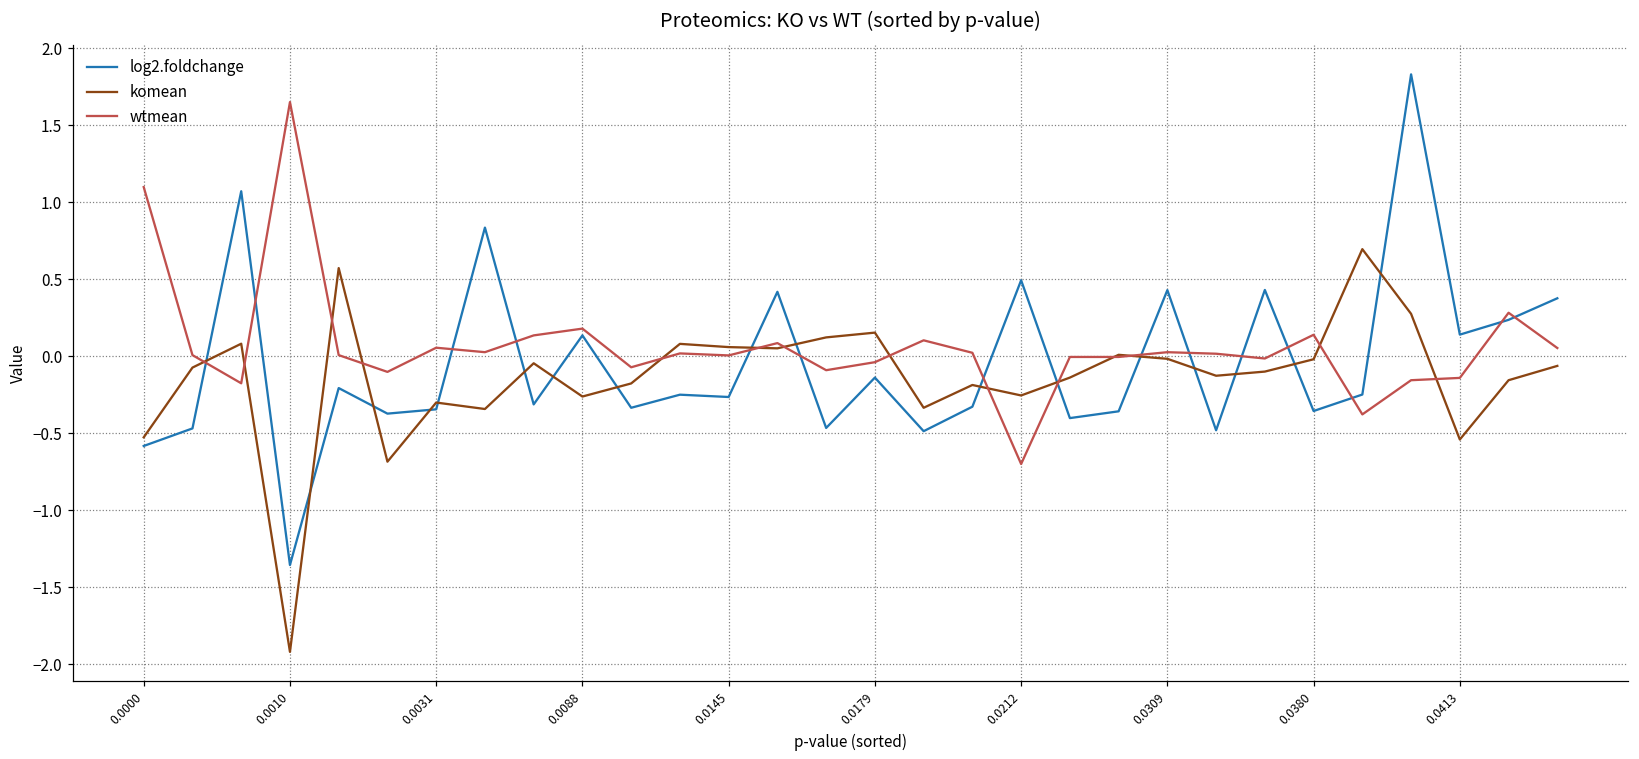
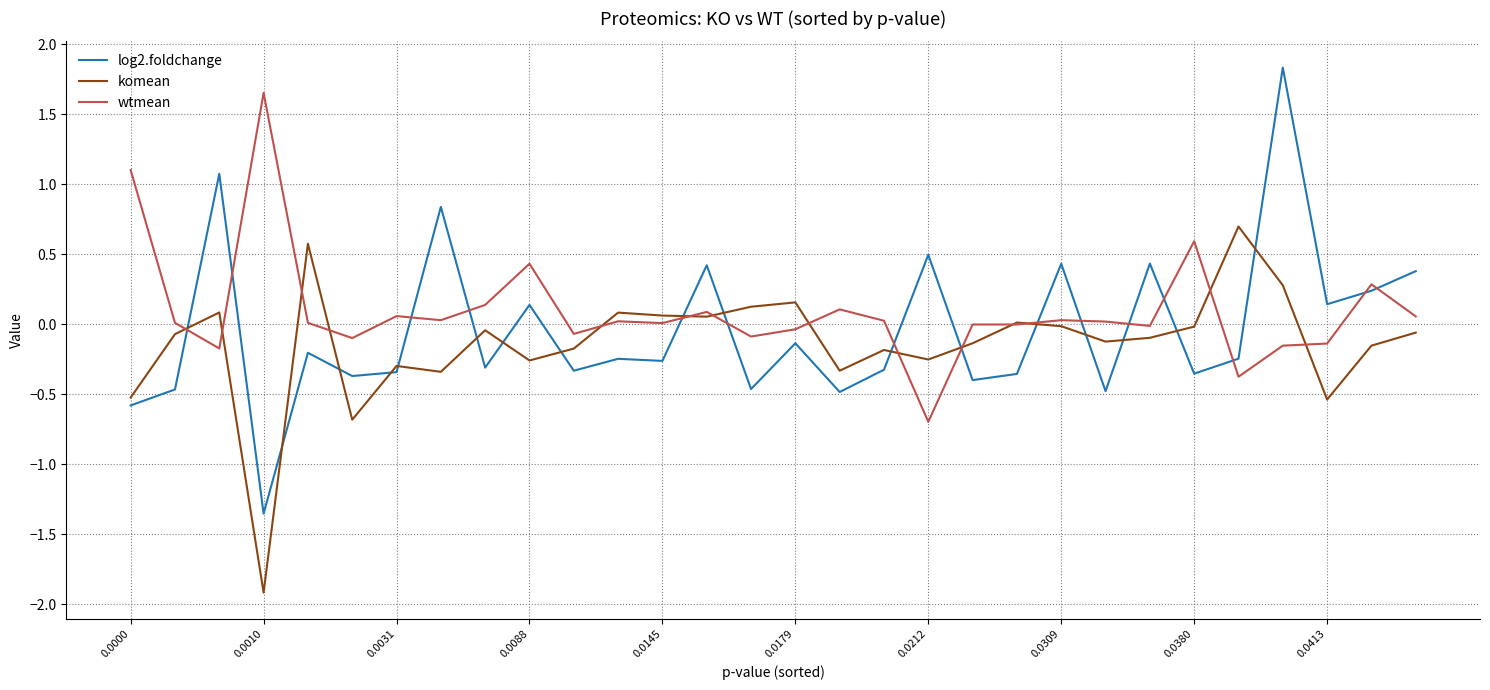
wtmean, 0.0088: 0.18 -> 0.43
wtmean, 0.0380: 0.14 -> 0.59
